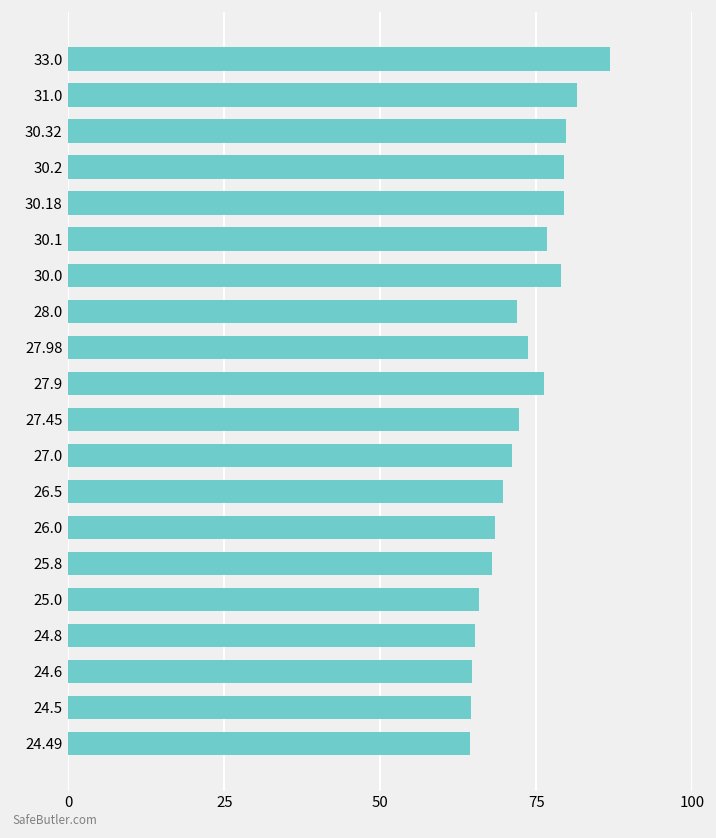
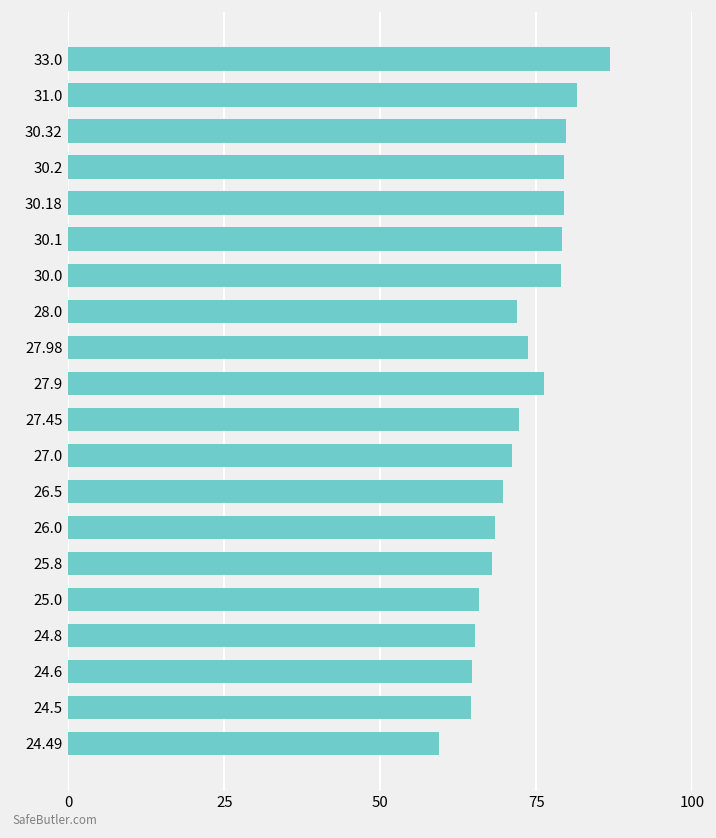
30.1: 77 -> 79
24.49: 64 -> 59
